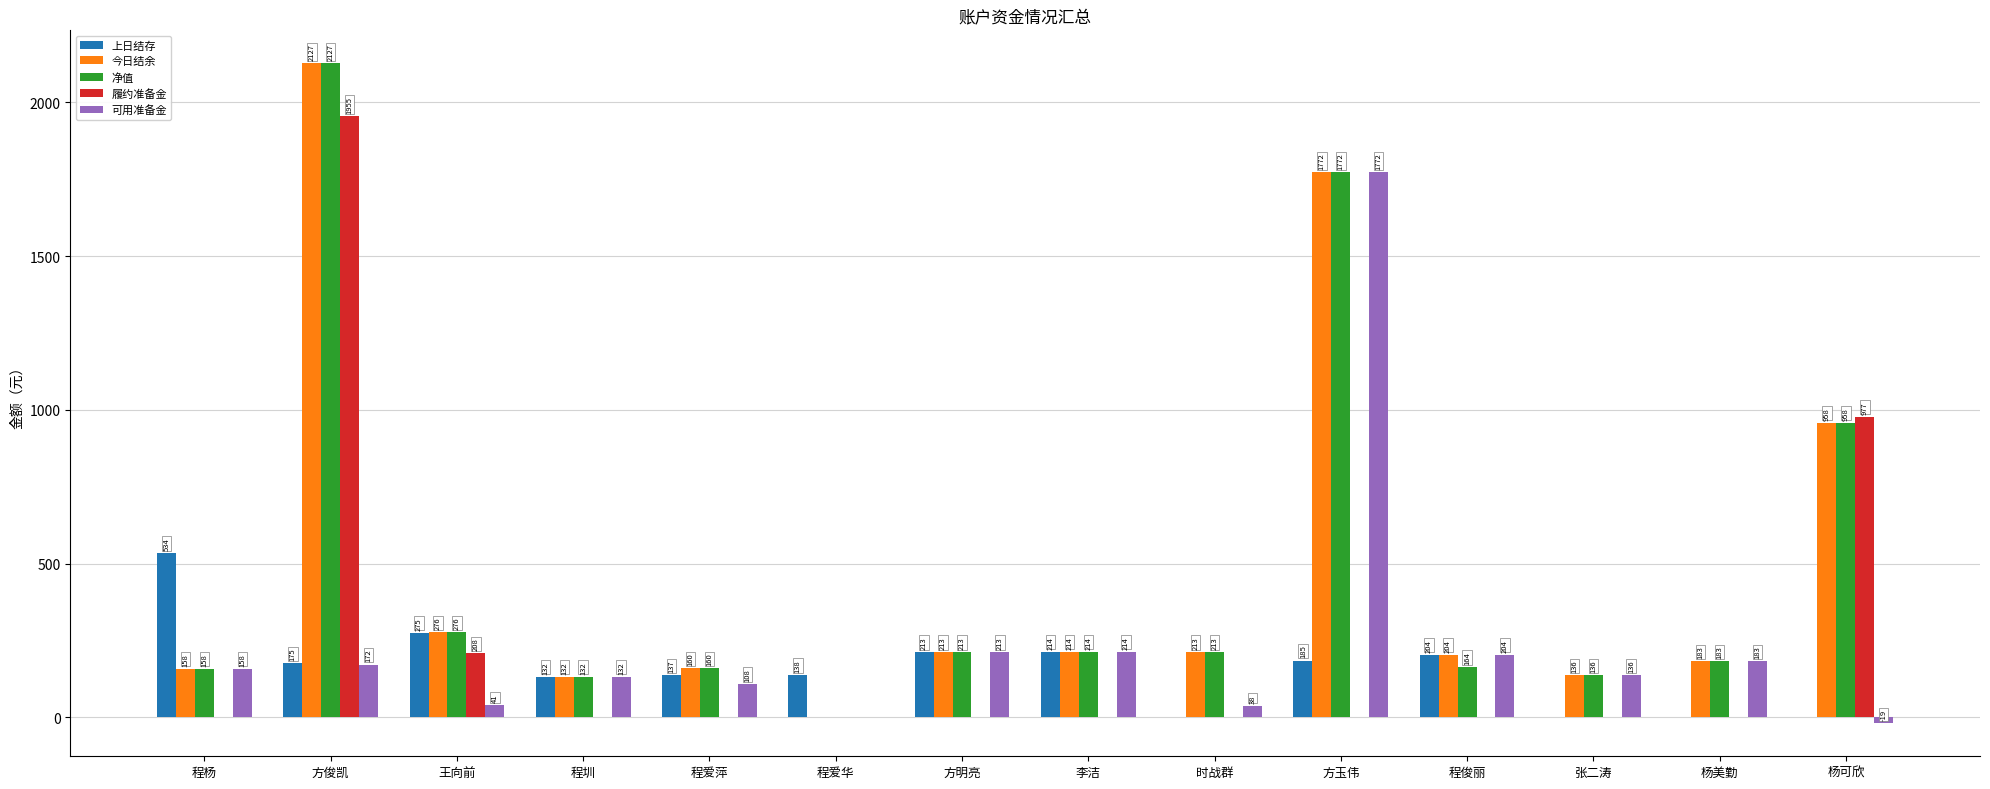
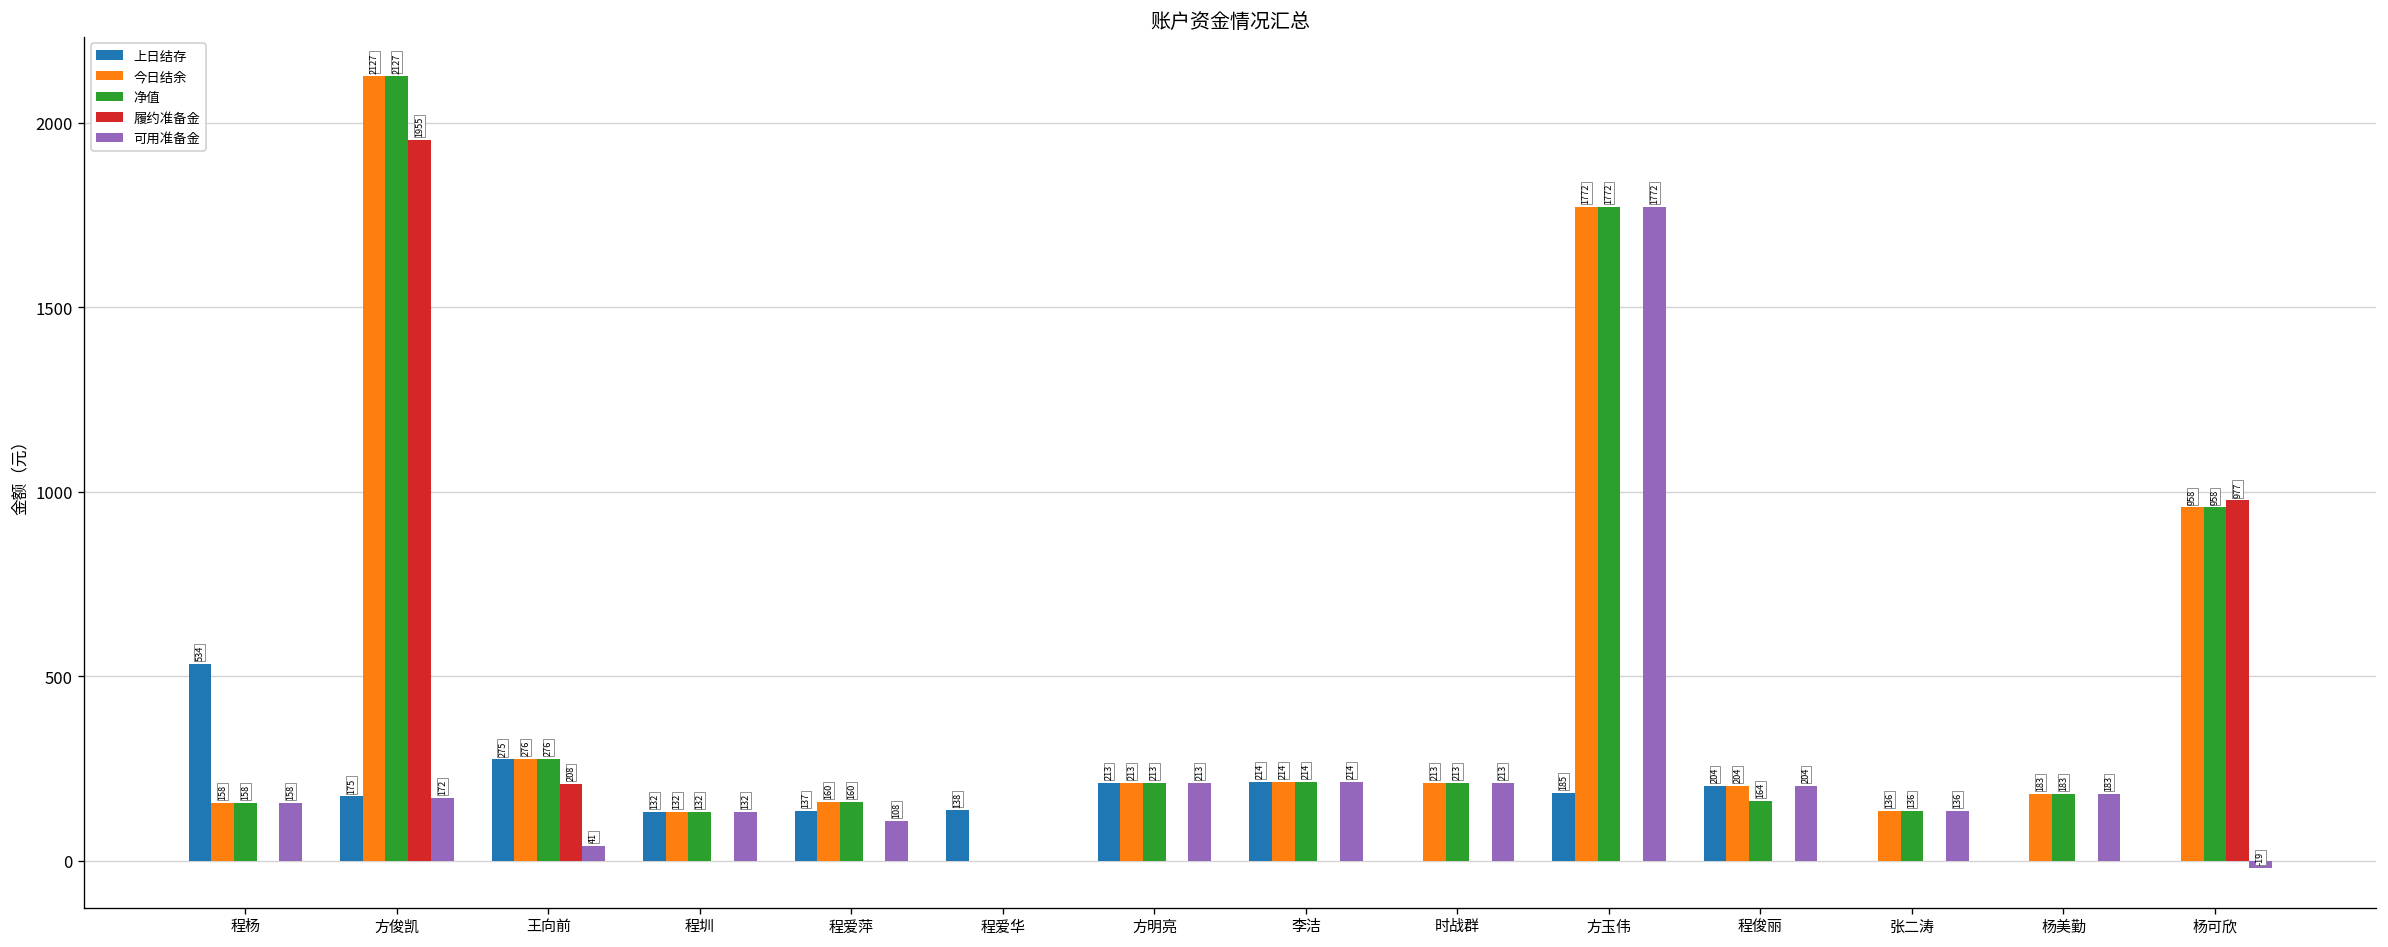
可用准备金, 时战群: 38 -> 213
